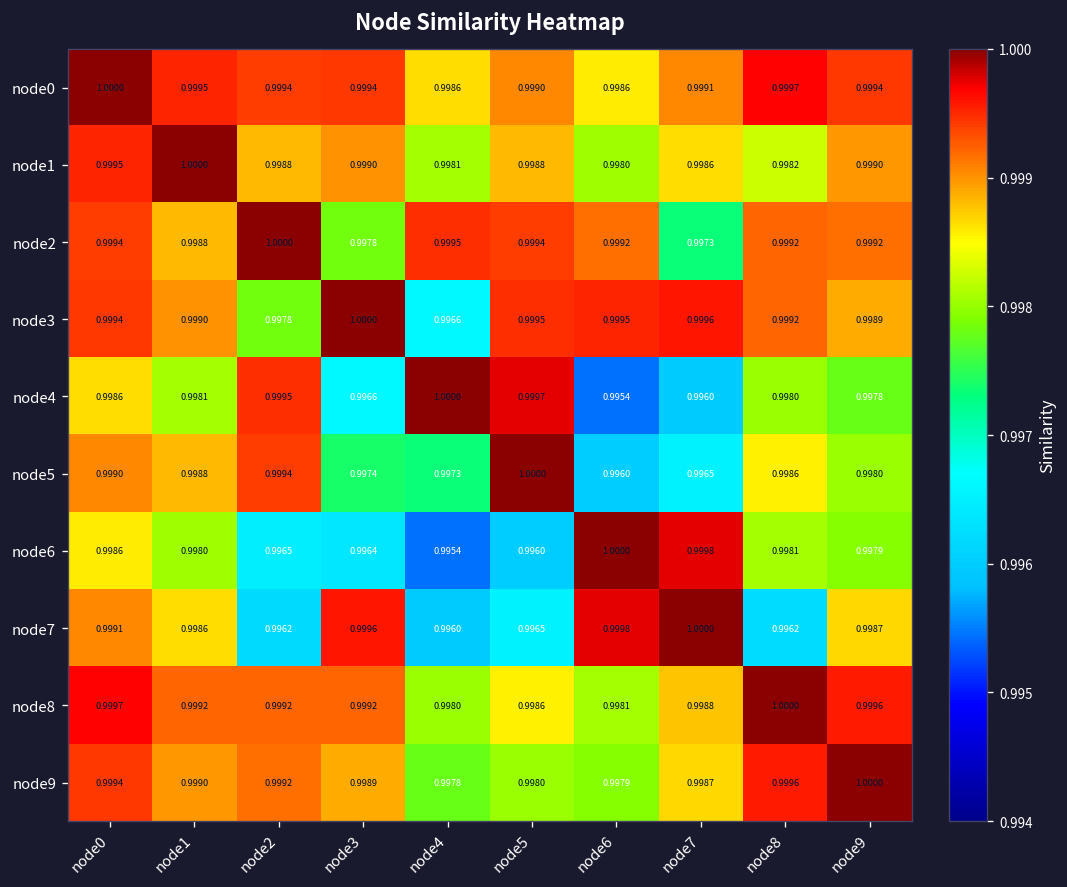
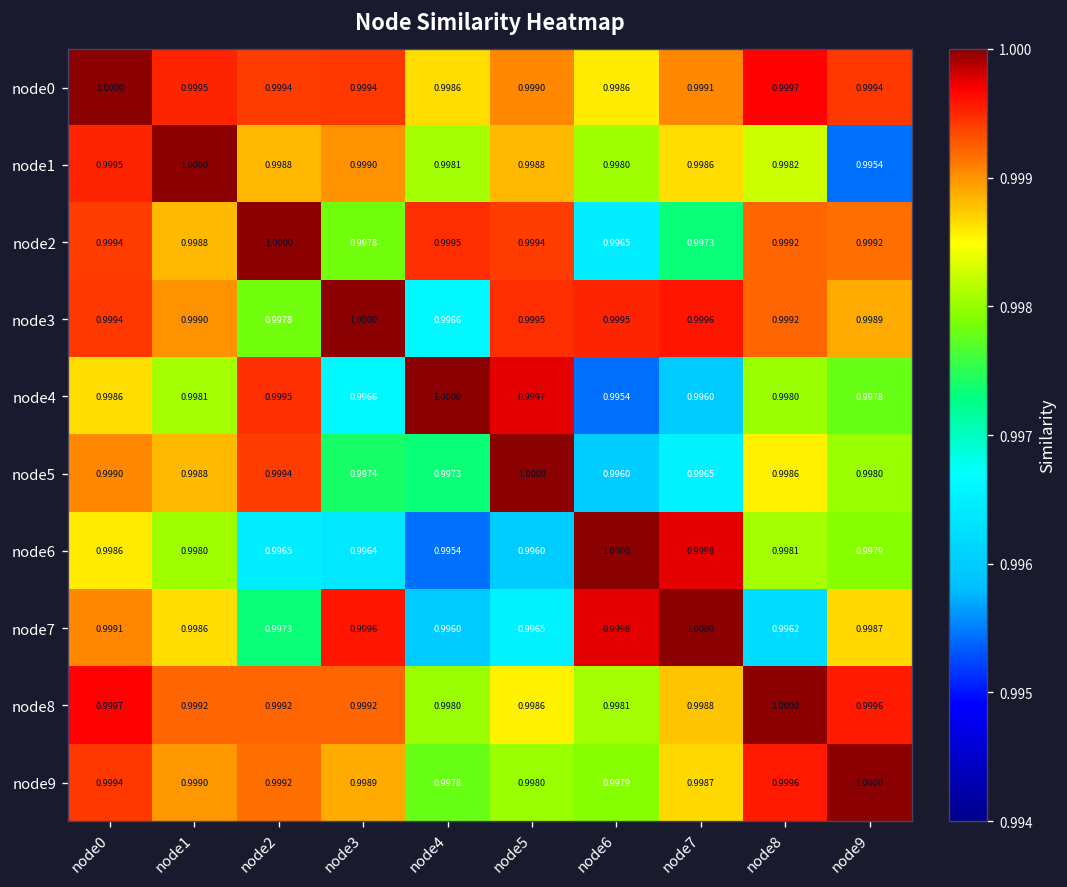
node1, node9: 0.9990 -> 0.9954
node2, node6: 0.9992 -> 0.9965
node7, node2: 0.9962 -> 0.9973
